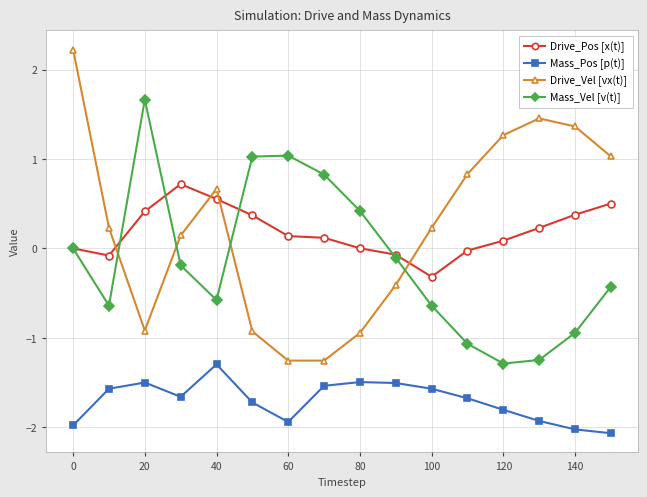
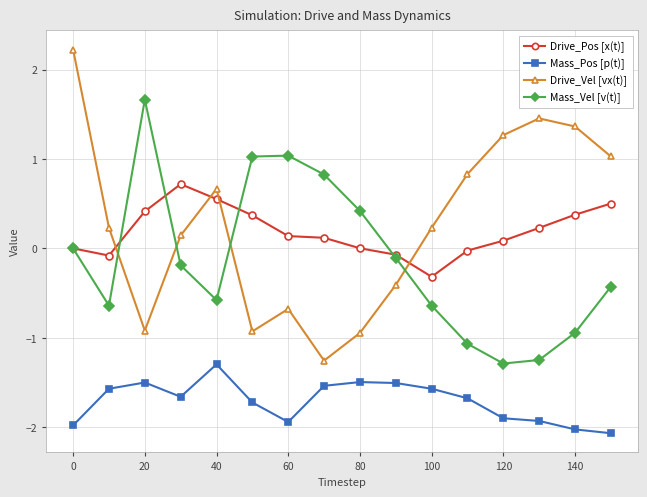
Drive_Vel [vx(t)], 60: -1.3 -> -0.7
Mass_Pos [p(t)], 120: -1.8 -> -1.9
